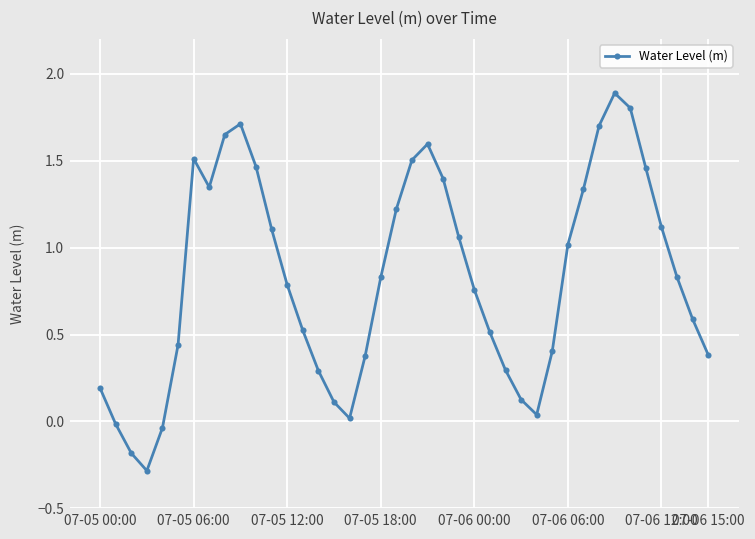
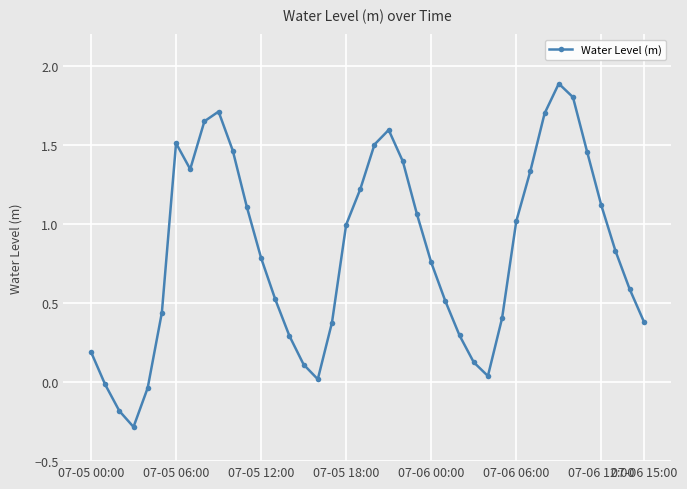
07-05 18:00: 0.83 -> 1.00
